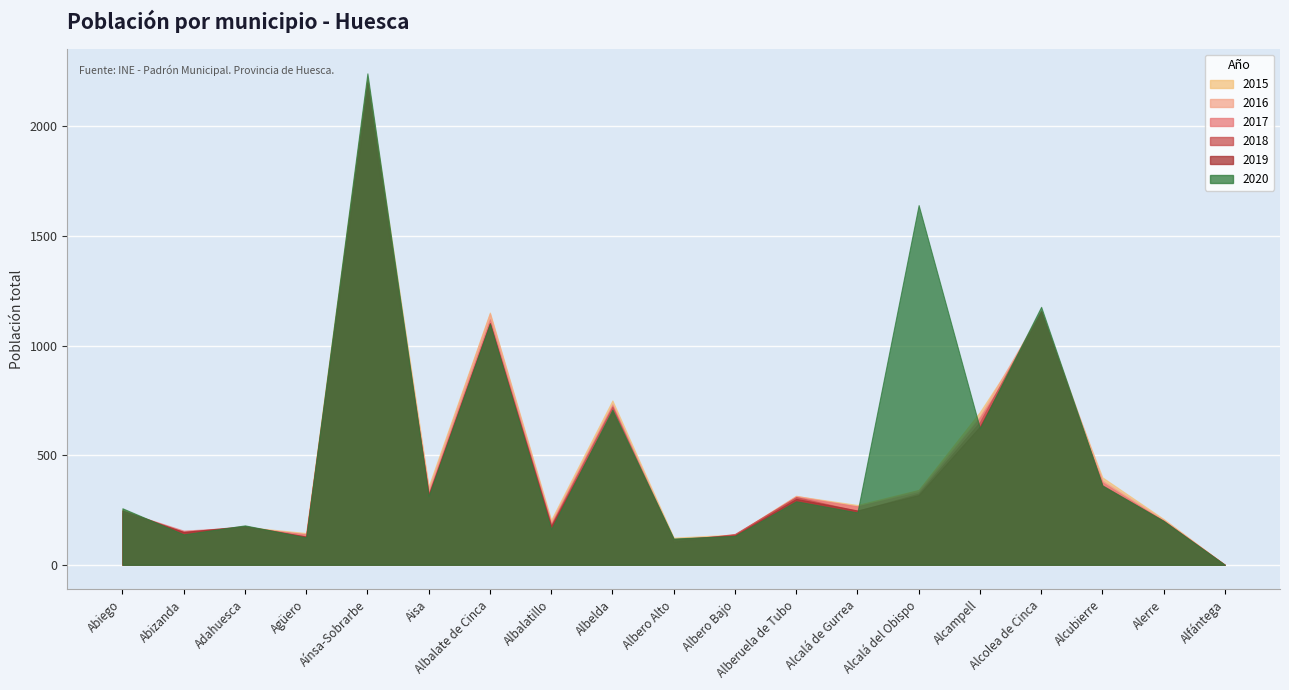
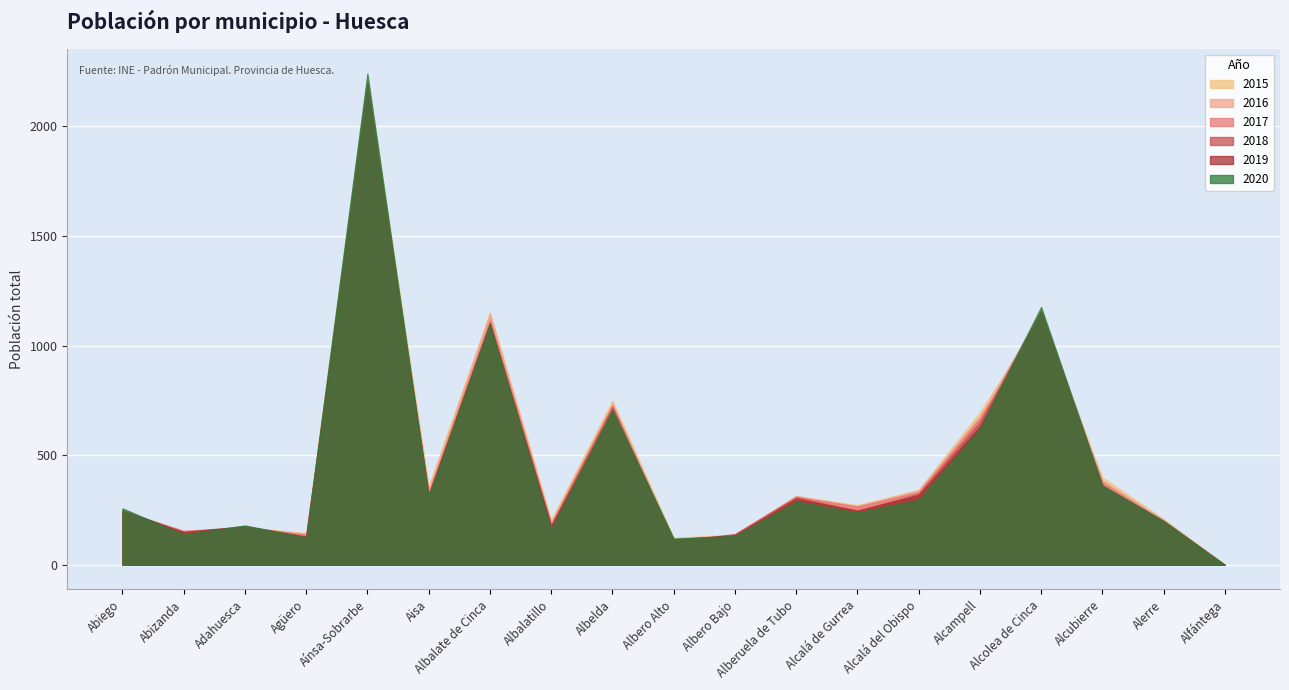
2020, Alcalá del Obispo: 1640 -> 300
